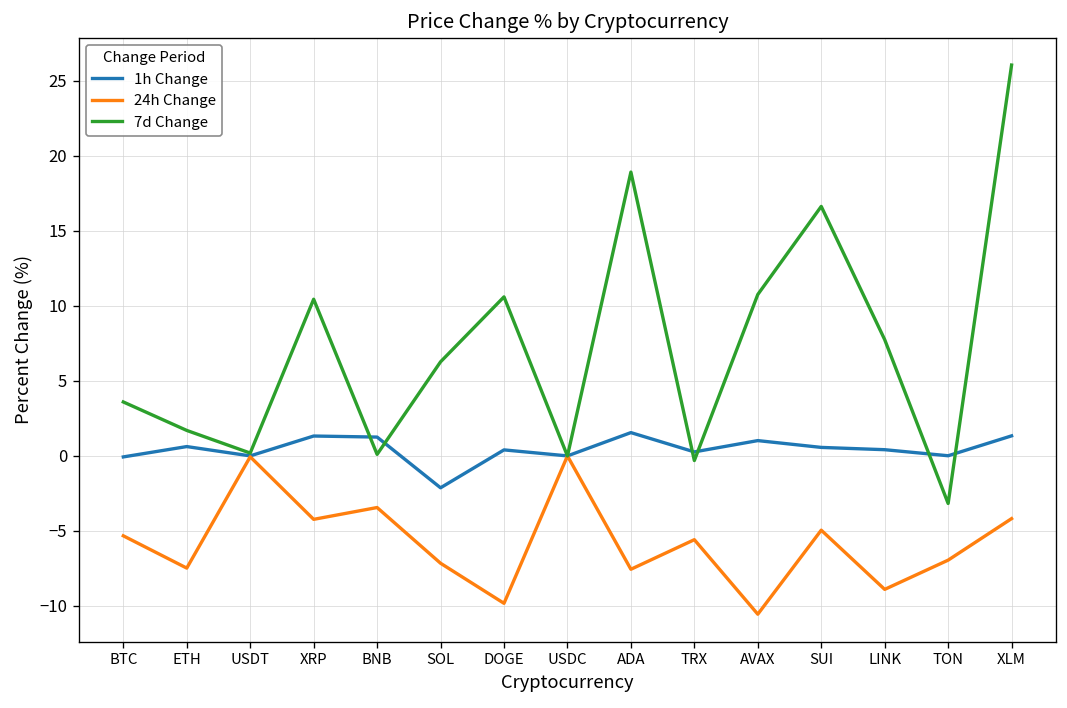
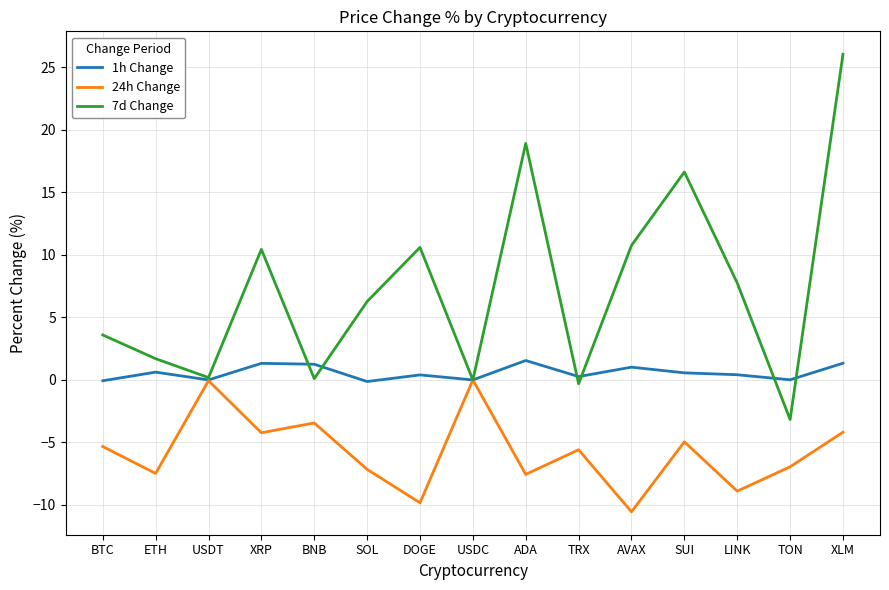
1h Change, SOL: -2.1 -> -0.1
